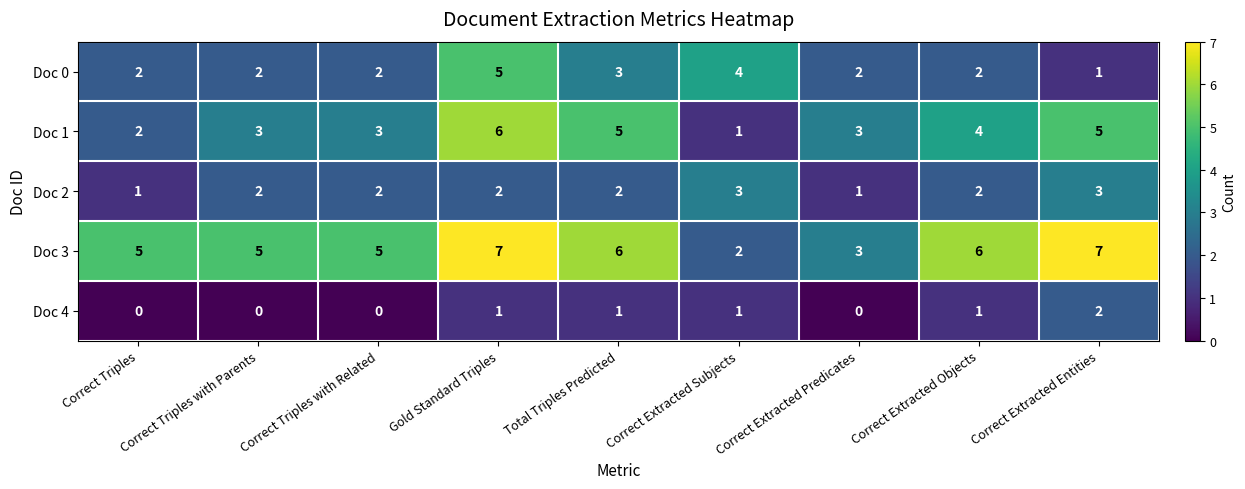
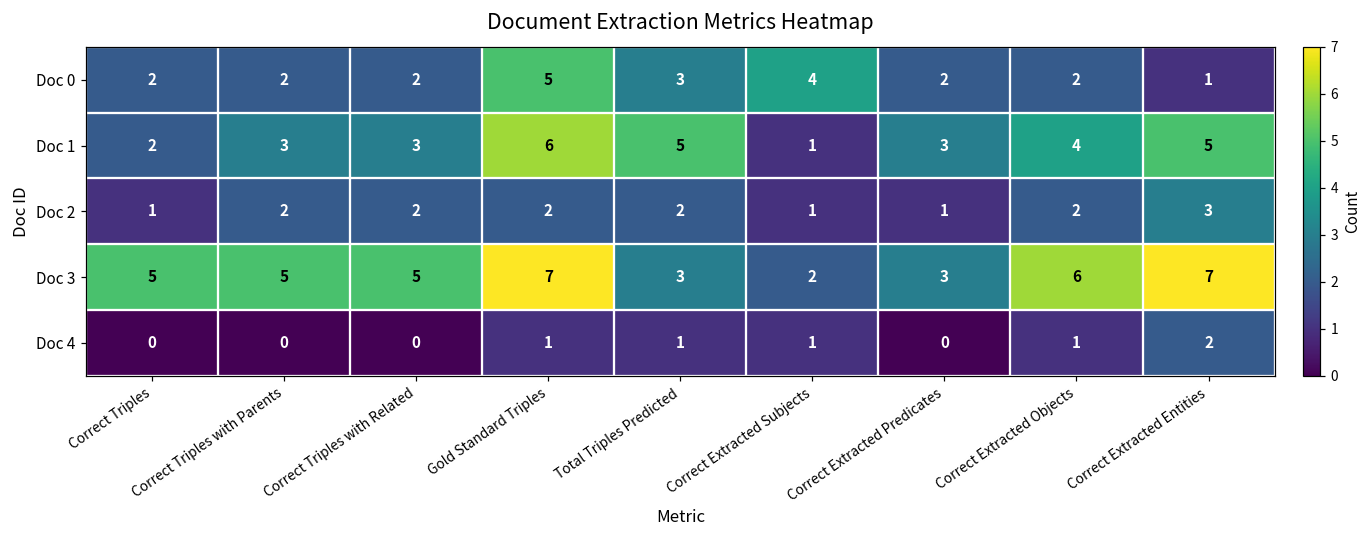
Doc 2, Correct Extracted Subjects: 3 -> 1
Doc 3, Total Triples Predicted: 6 -> 3
